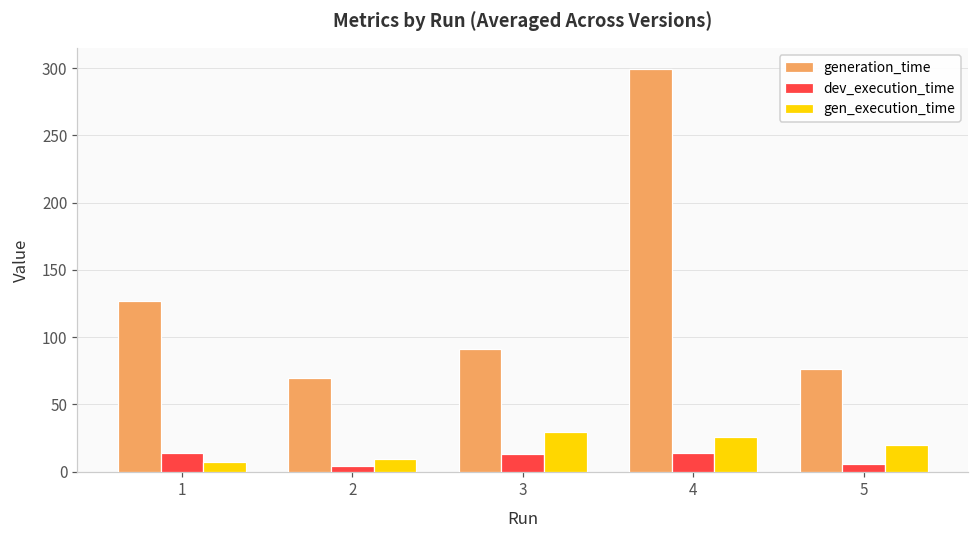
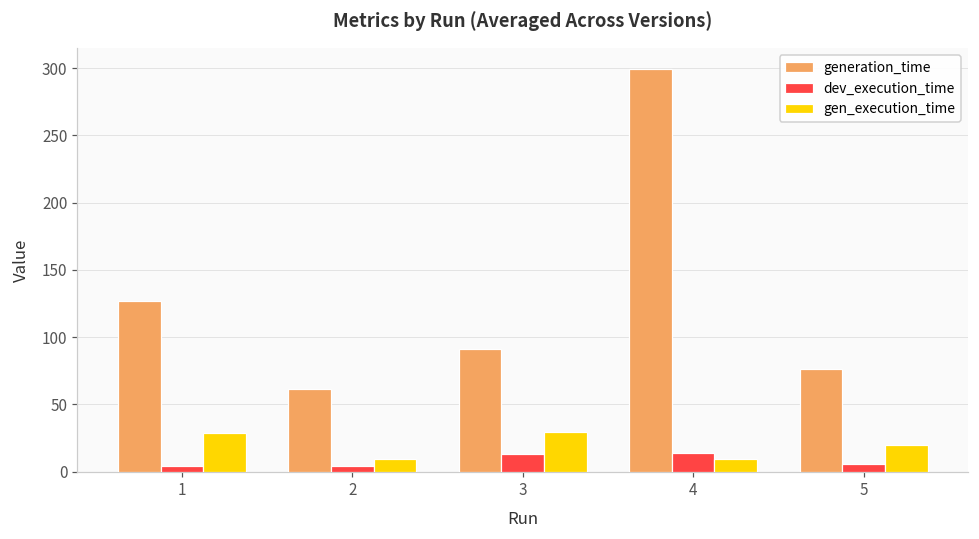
dev_execution_time, 1: 14 -> 4
gen_execution_time, 1: 8 -> 29
generation_time, 2: 70 -> 62
gen_execution_time, 4: 26 -> 10
